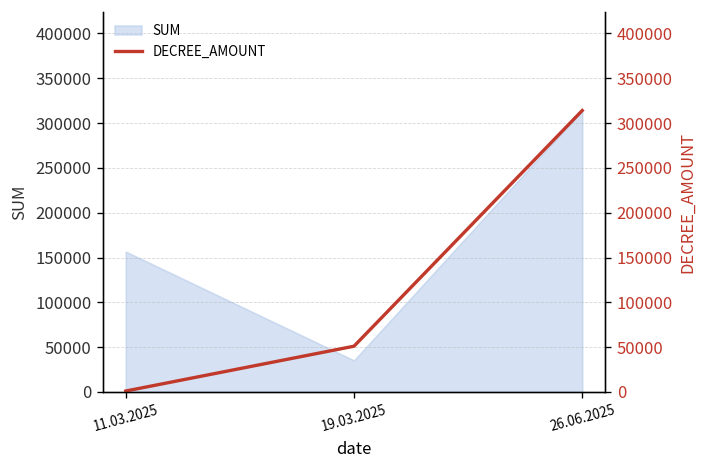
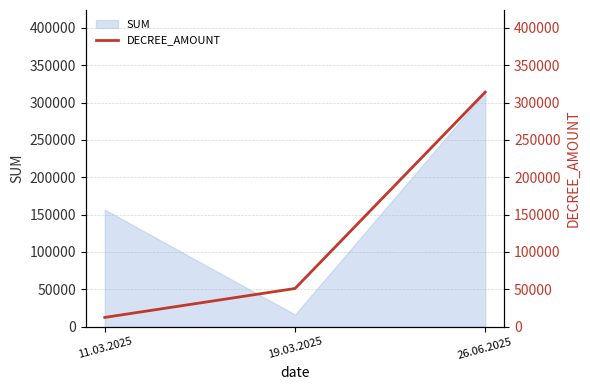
SUM, 19.03.2025: 40000 -> 20000
DECREE_AMOUNT, 11.03.2025: 0 -> 10000
